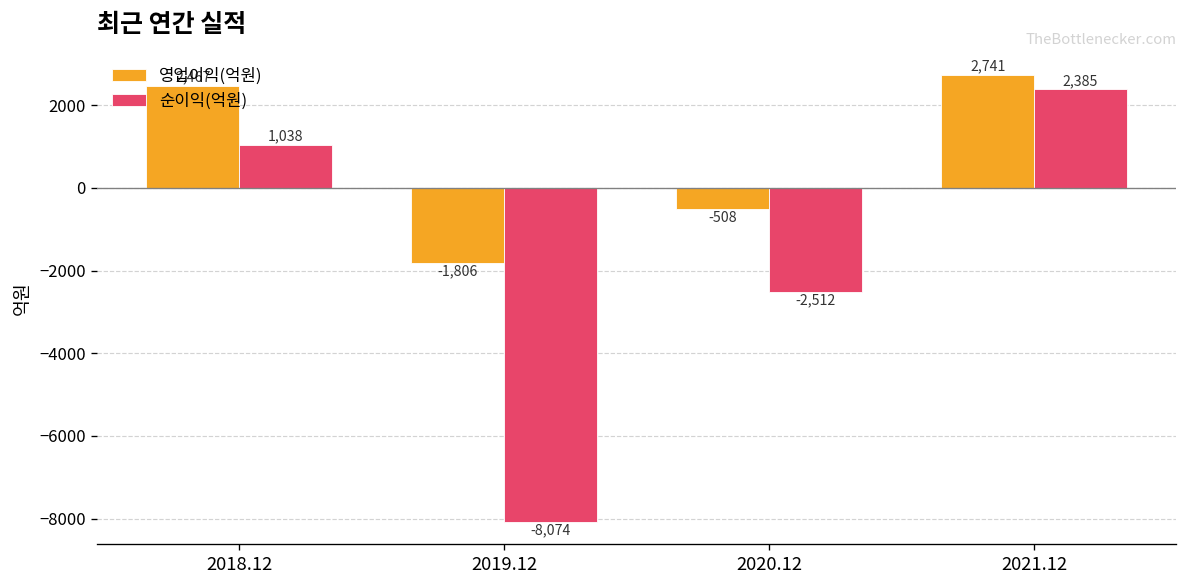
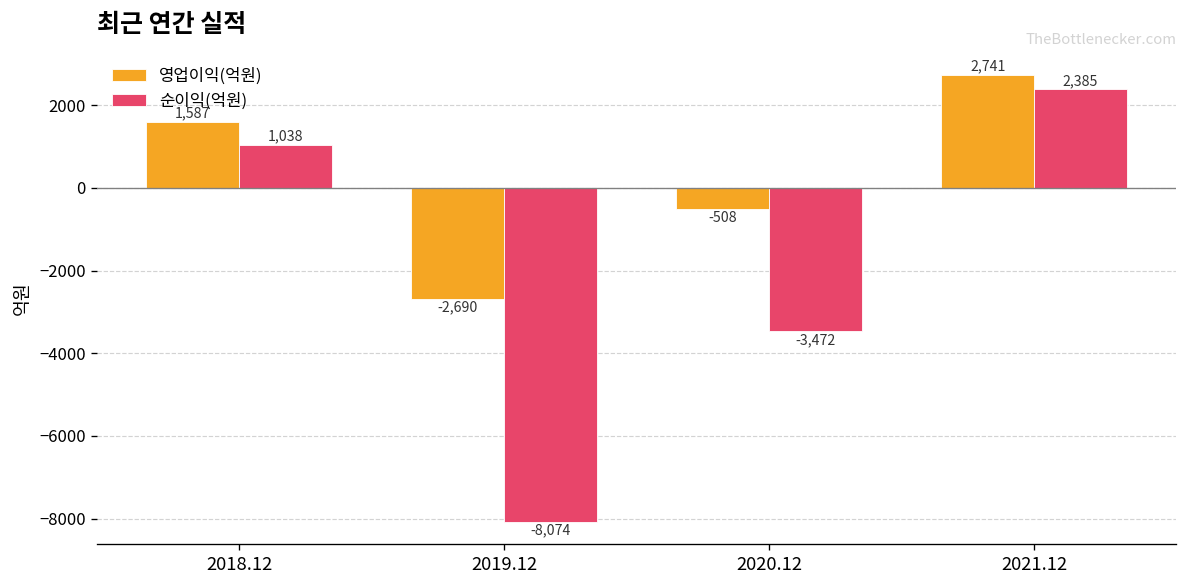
영업이익(억원), 2018.12: 2,467 -> 1,587
영업이익(억원), 2019.12: -1,806 -> -2,690
순이익(억원), 2020.12: -2,512 -> -3,472
